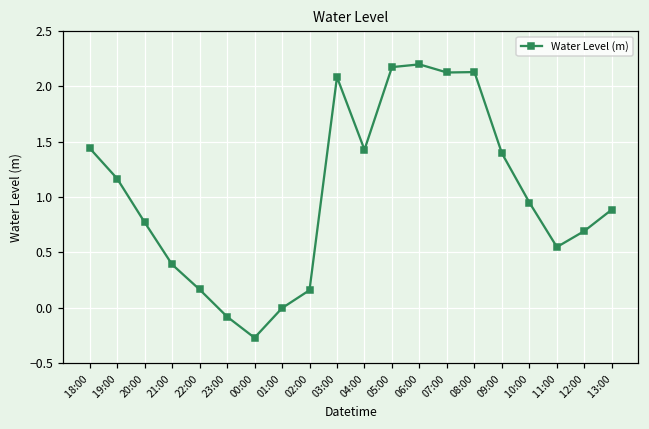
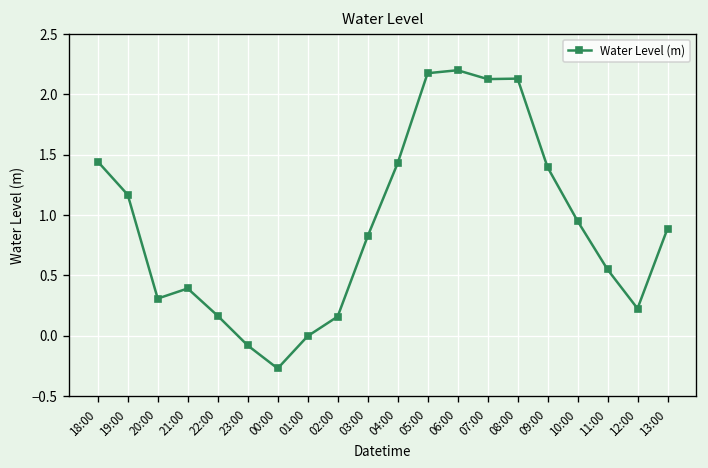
20:00: 0.77 -> 0.31
03:00: 2.09 -> 0.82
12:00: 0.69 -> 0.23
